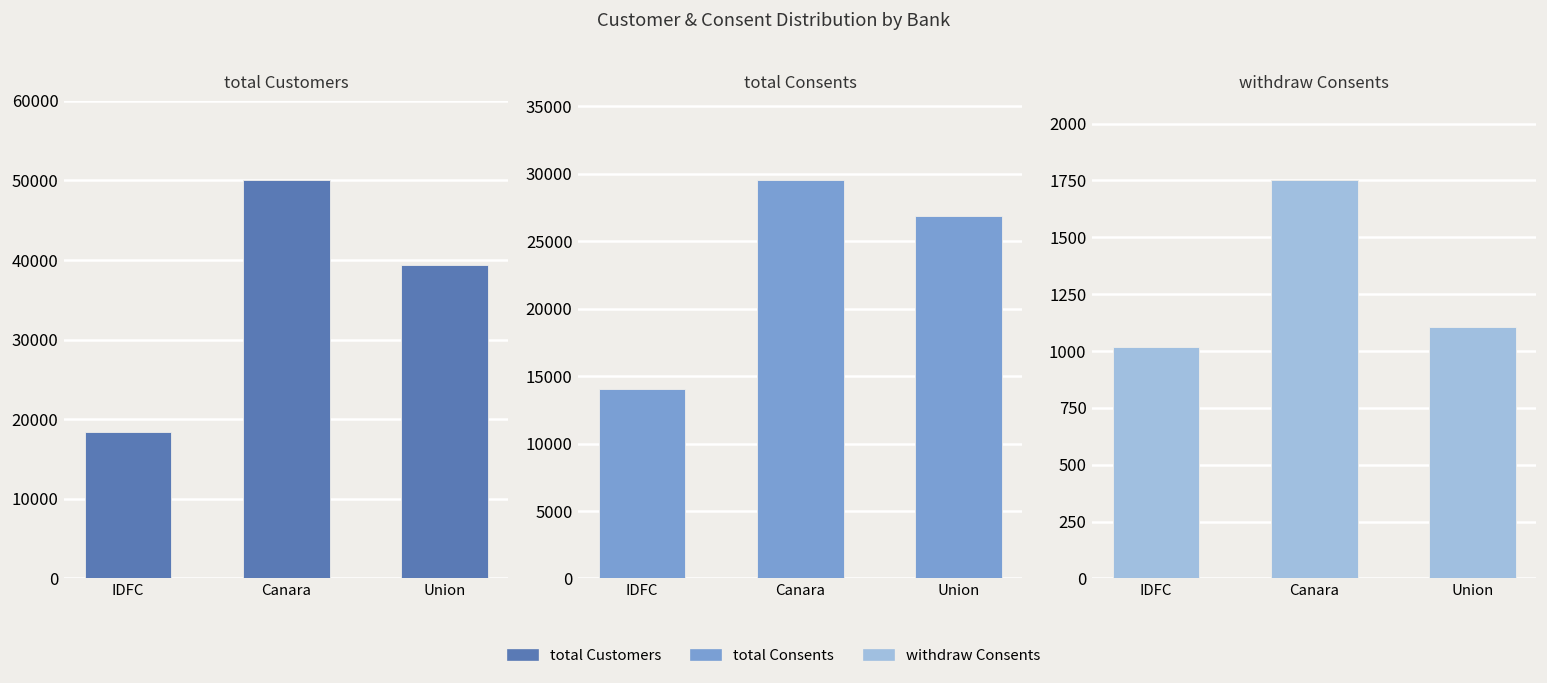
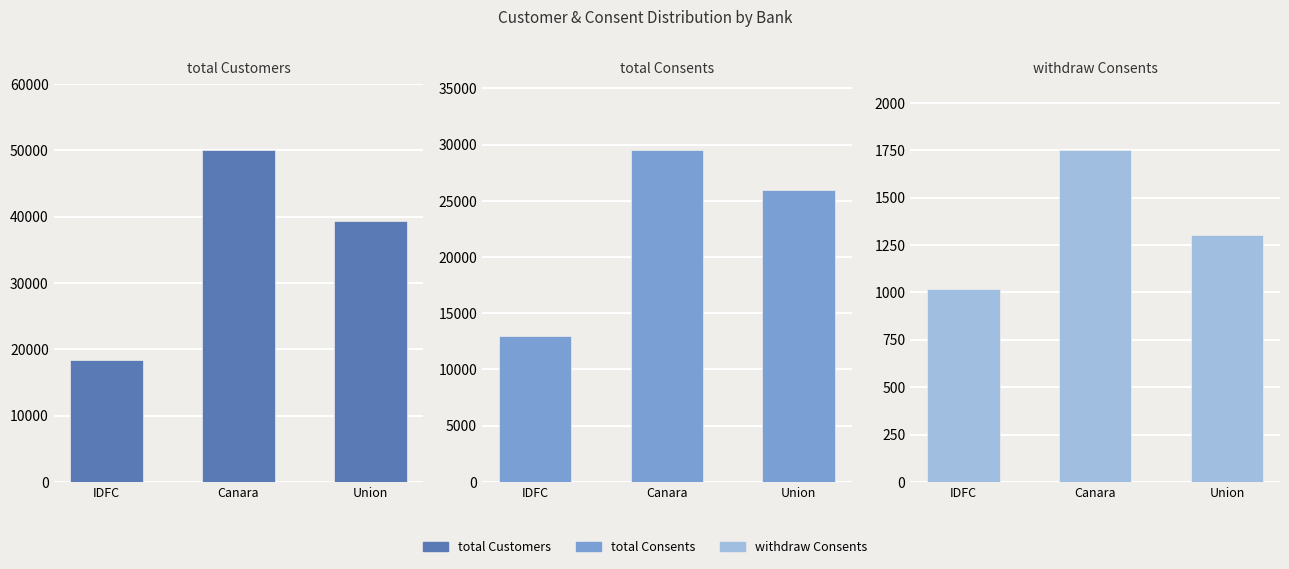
total Consents, IDFC: 14100 -> 13000
total Consents, Union: 26900 -> 26000
withdraw Consents, Union: 1110 -> 1300
